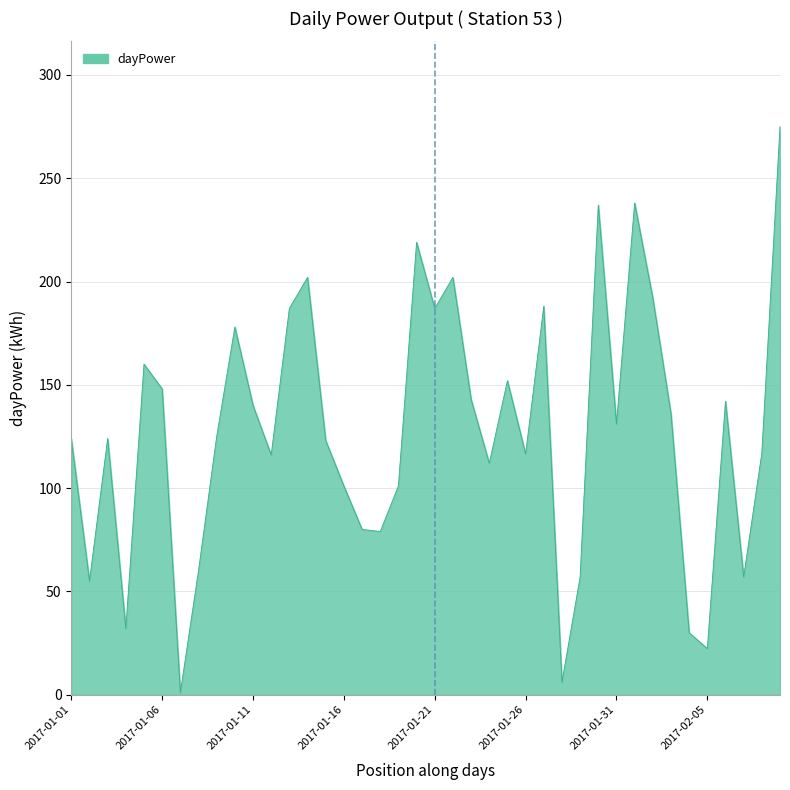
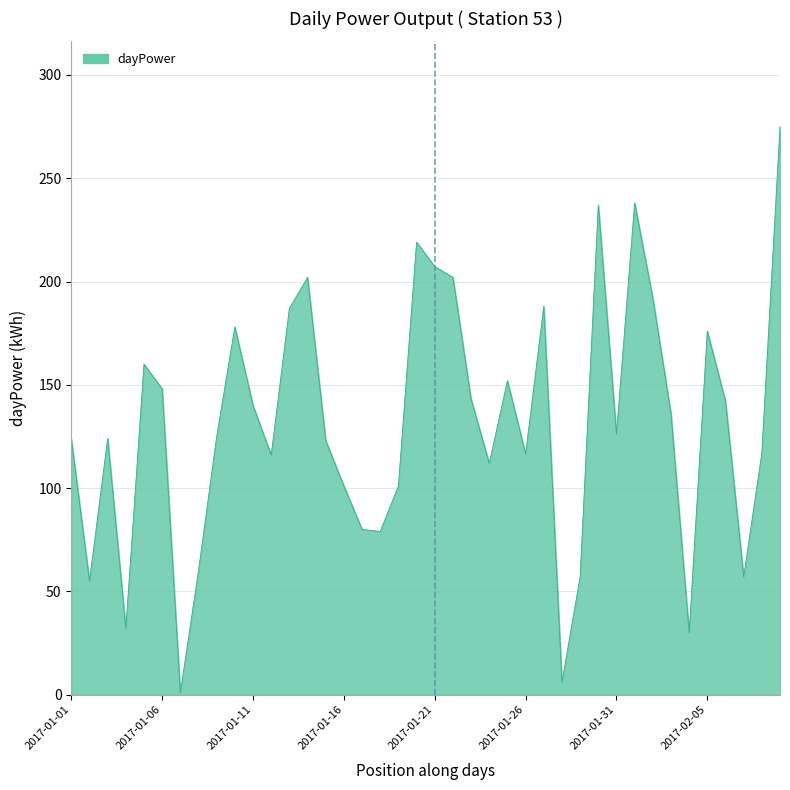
2017-01-21: 187 -> 207
2017-01-31: 131 -> 126
2017-02-05: 22 -> 176
